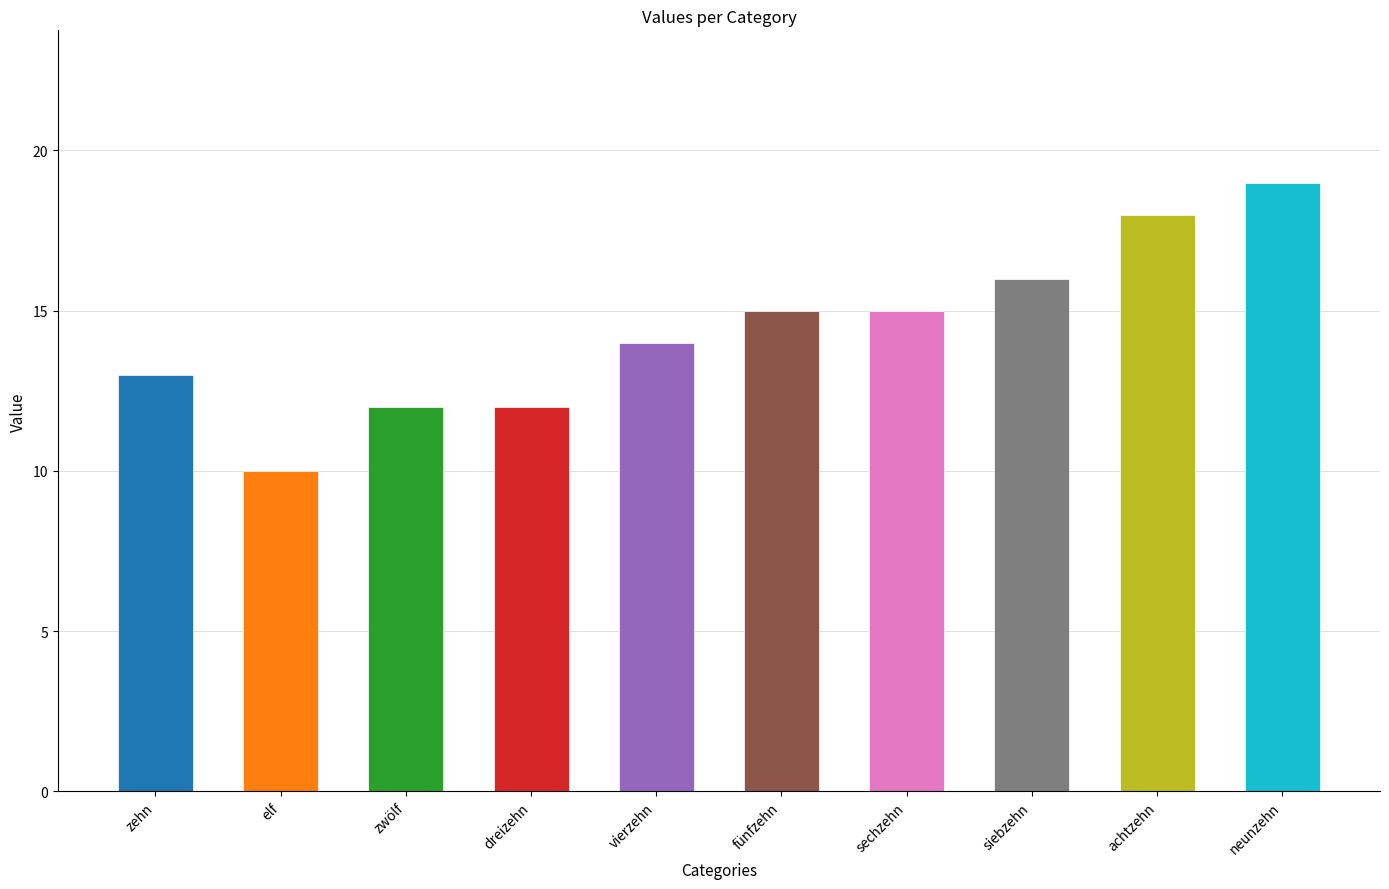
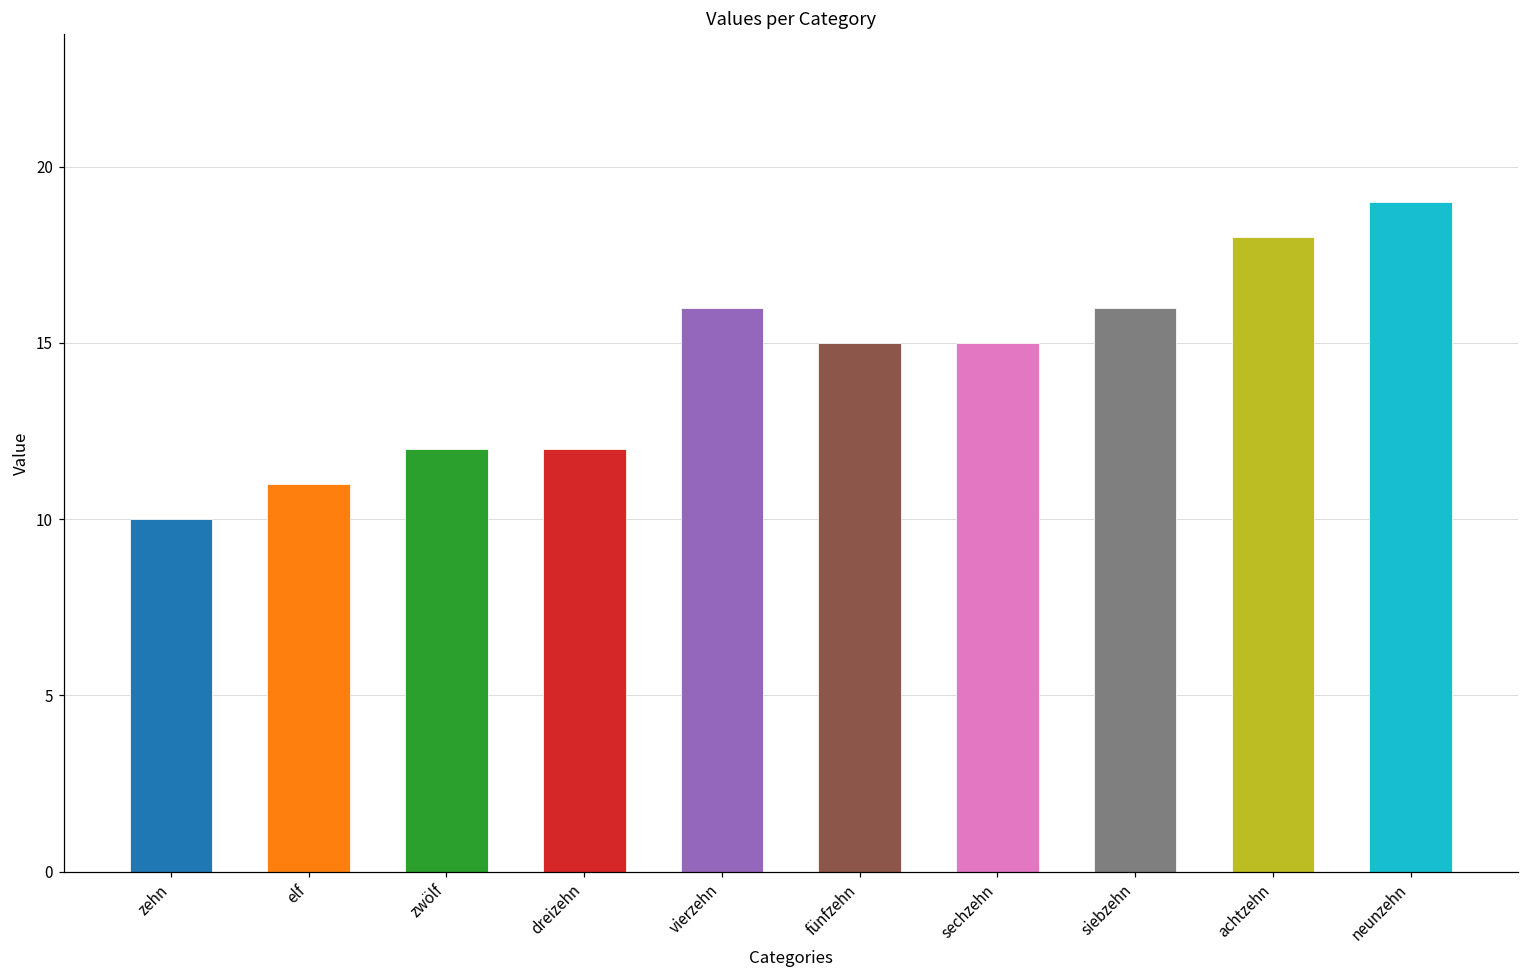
zehn: 13 -> 10
elf: 10 -> 11
vierzehn: 14 -> 16
